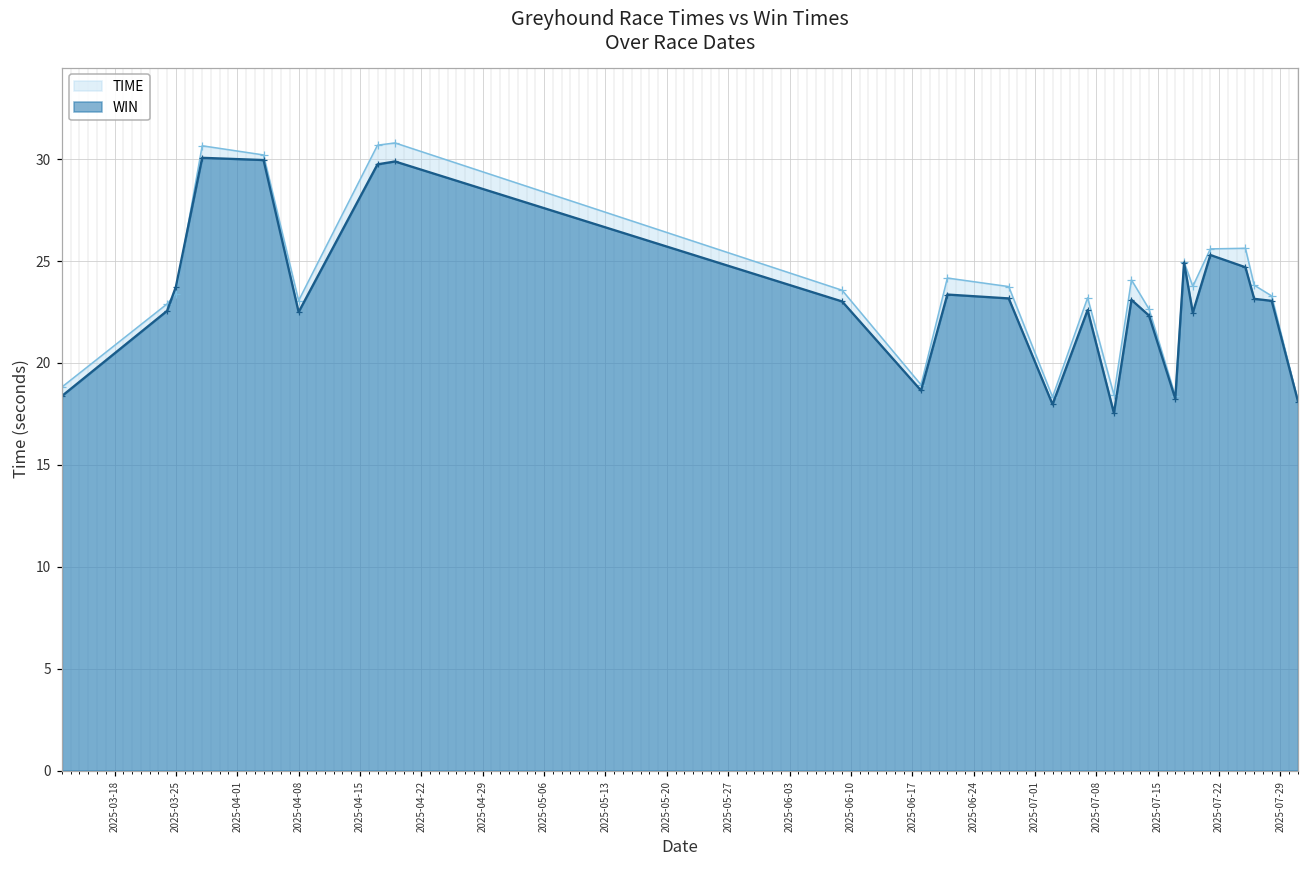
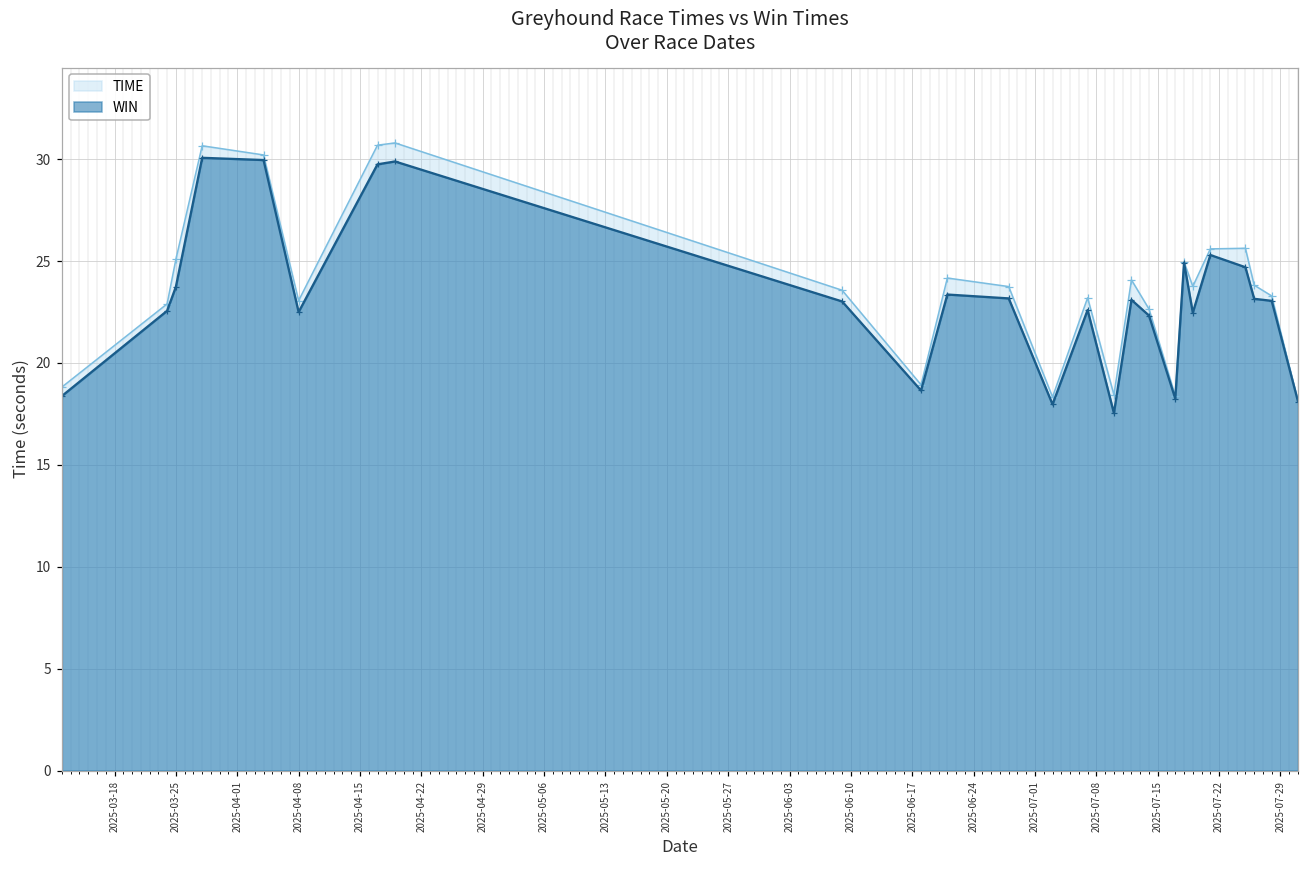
TIME, 2025-03-25: 23.4 -> 25.1
